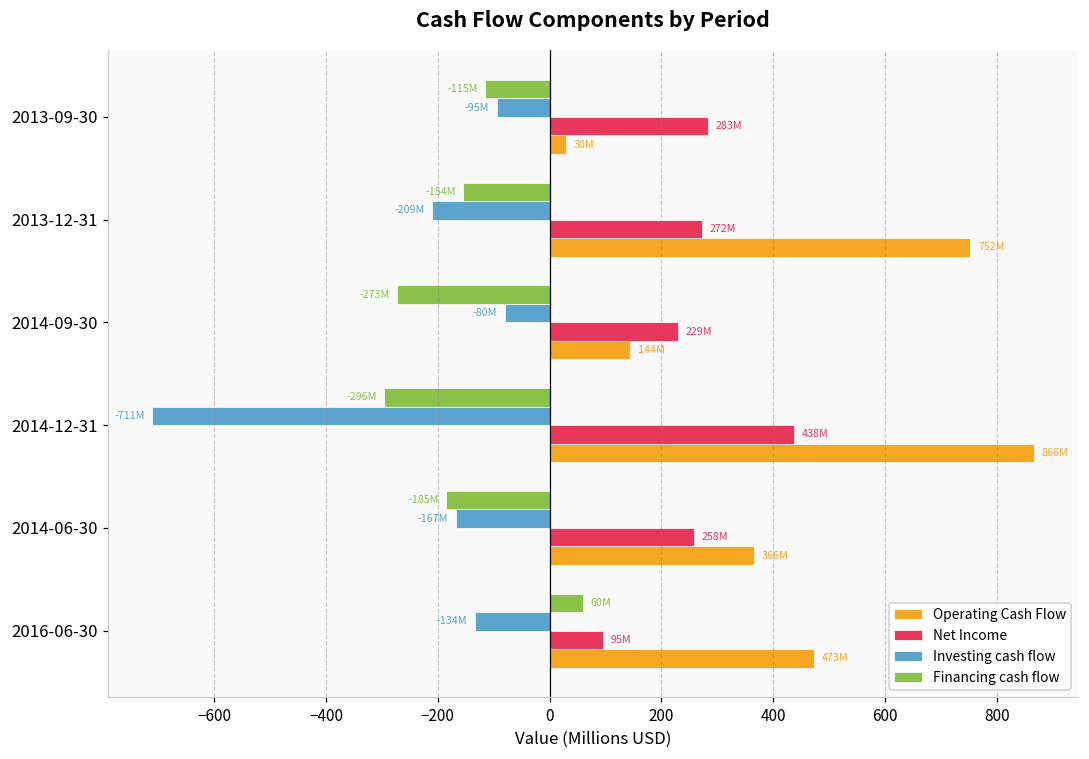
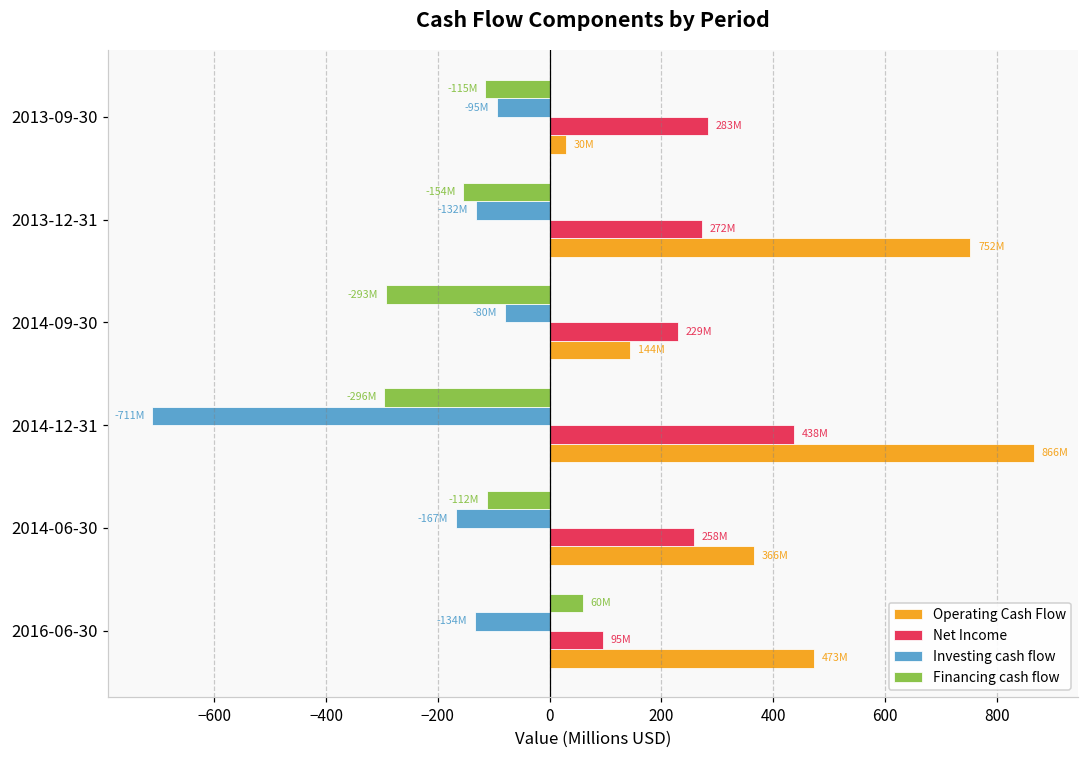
Investing cash flow, 2013-12-31: -209M -> -132M
Financing cash flow, 2014-09-30: -273M -> -293M
Financing cash flow, 2014-06-30: -185M -> -112M
